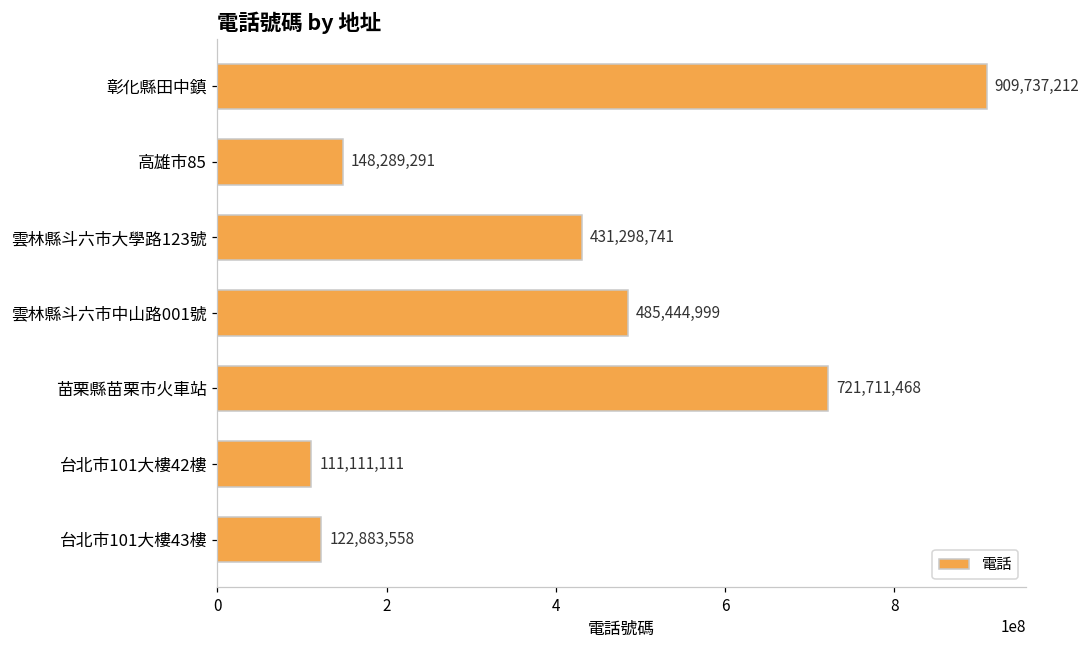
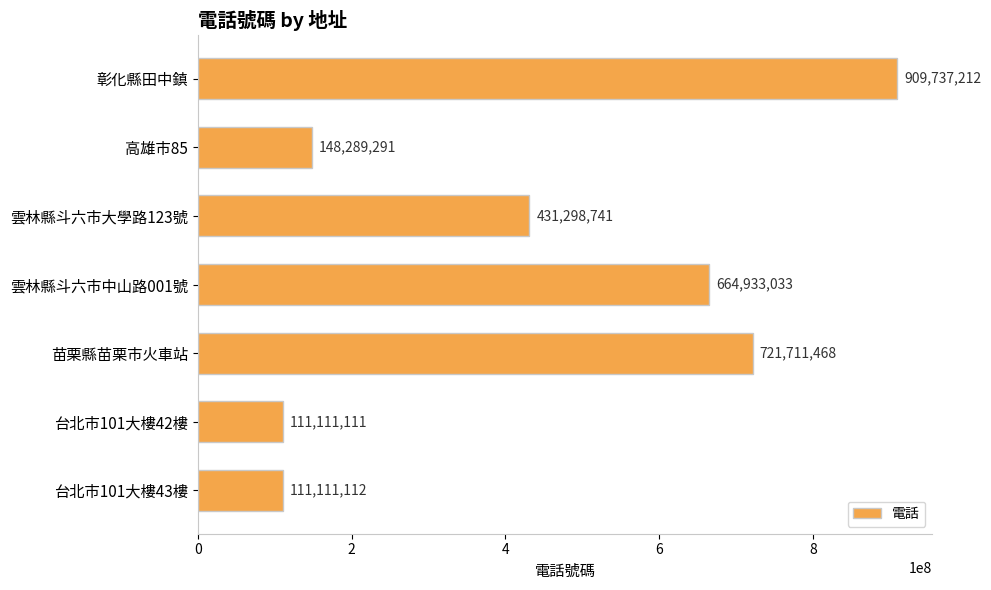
雲林縣斗六市中山路001號: 485,444,999 -> 664,933,033
台北市101大樓43樓: 122,883,558 -> 111,111,112
